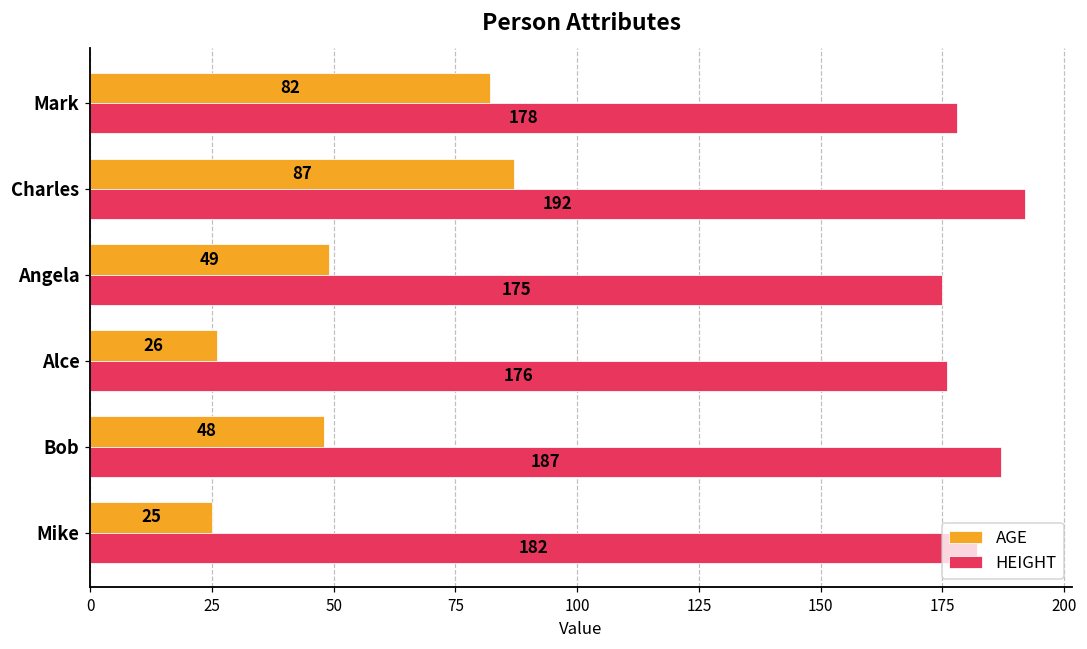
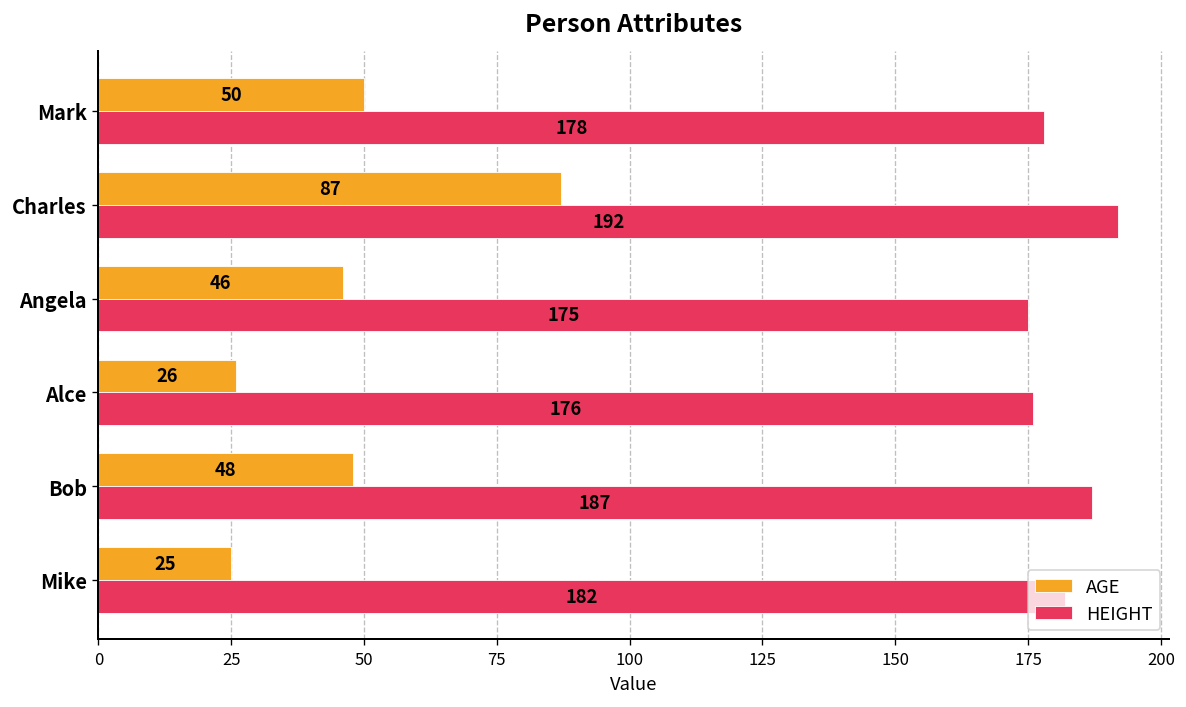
AGE, Mark: 82 -> 50
AGE, Angela: 49 -> 46
